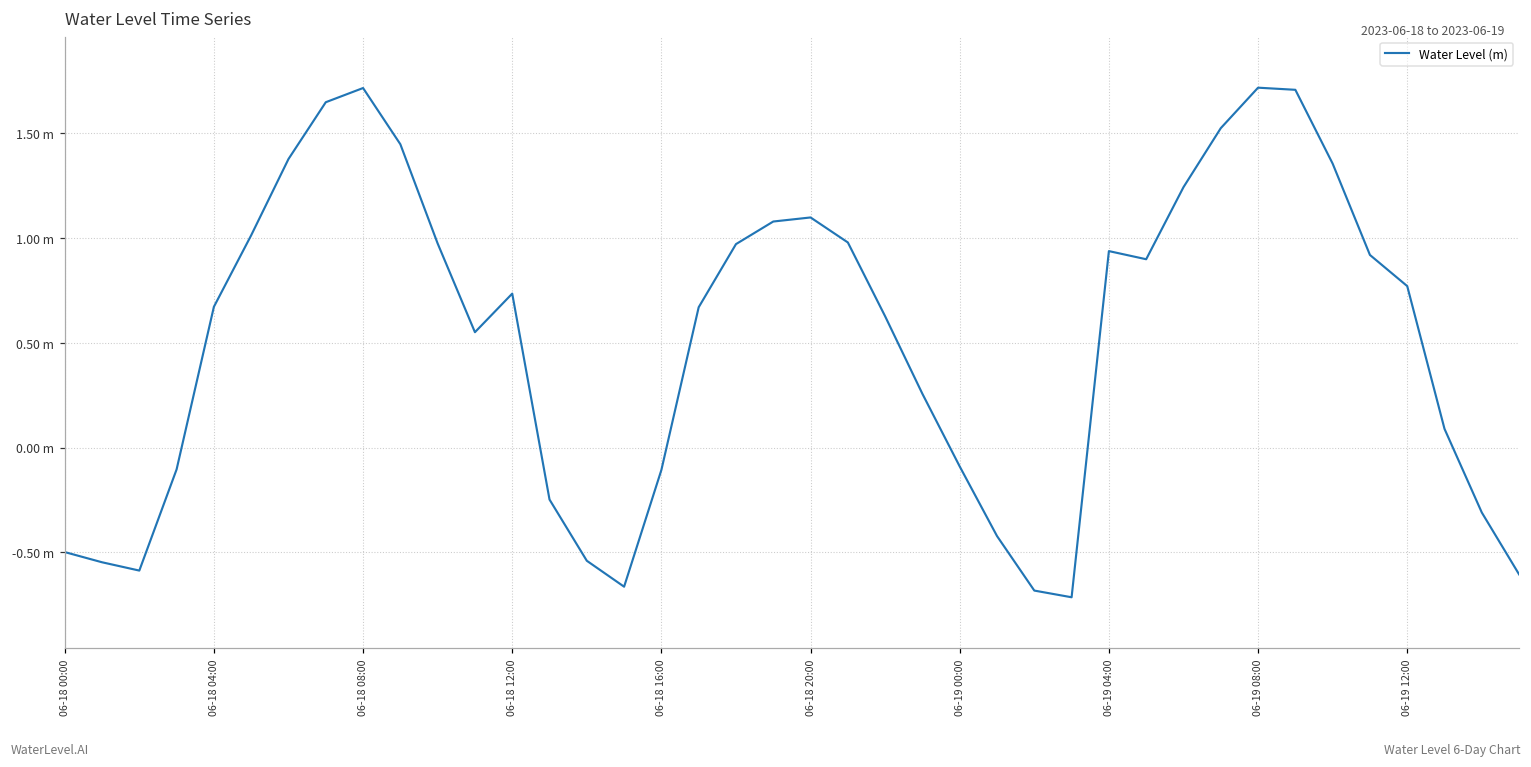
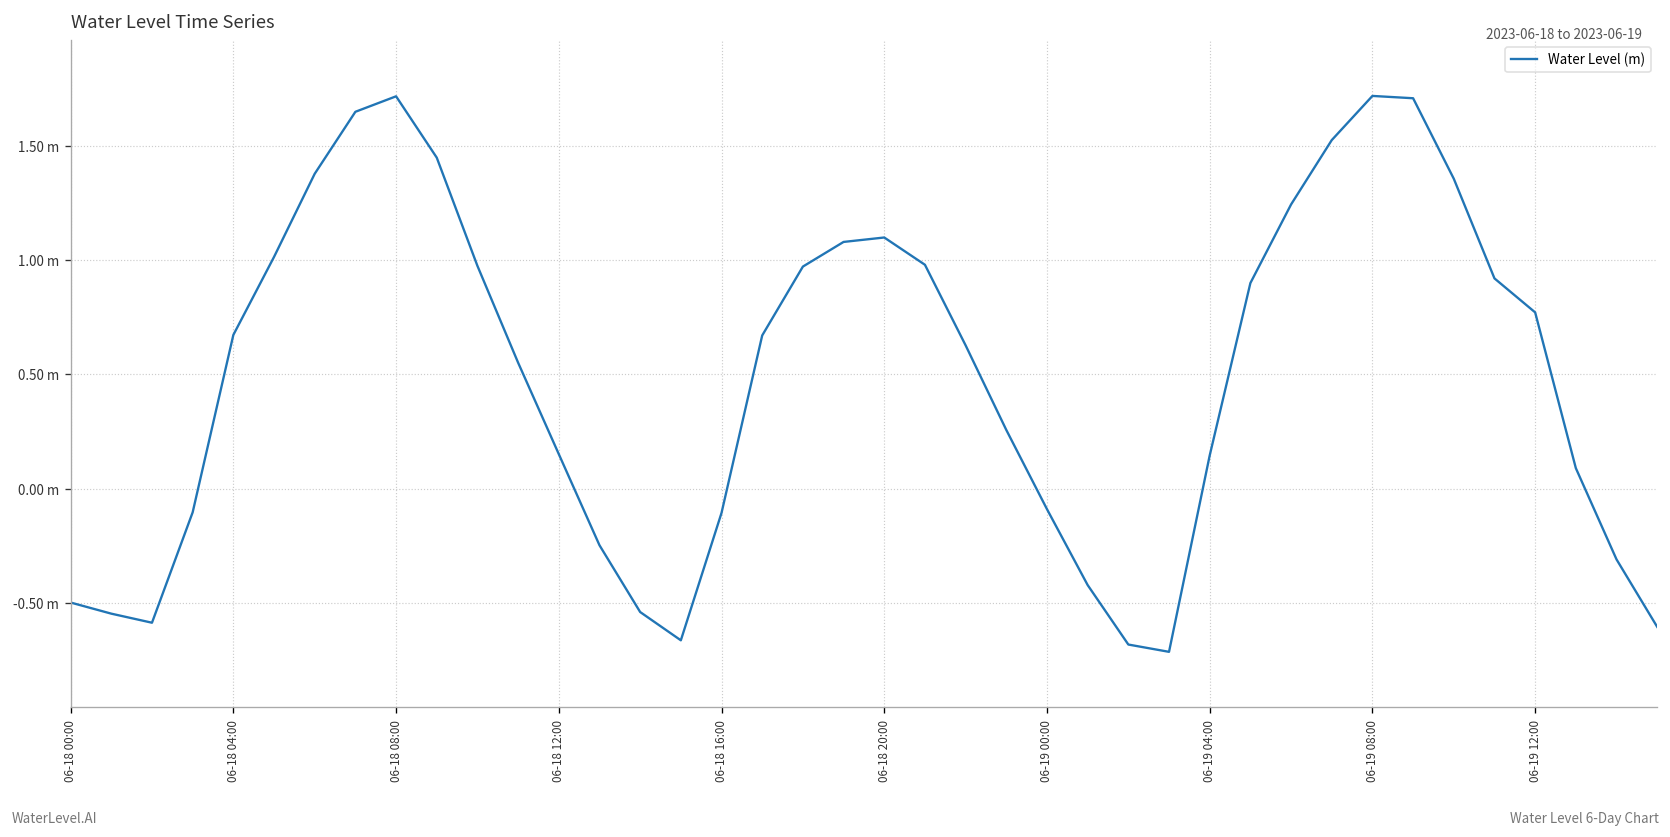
06-18 12:00: 0.73 m -> 0.15 m
06-19 04:00: 0.94 m -> 0.14 m
